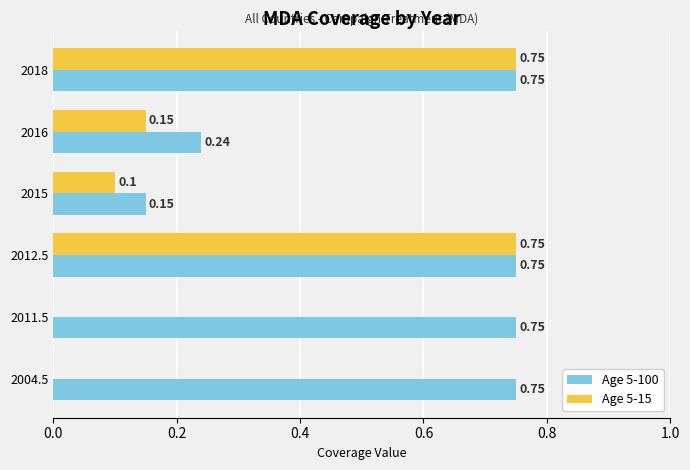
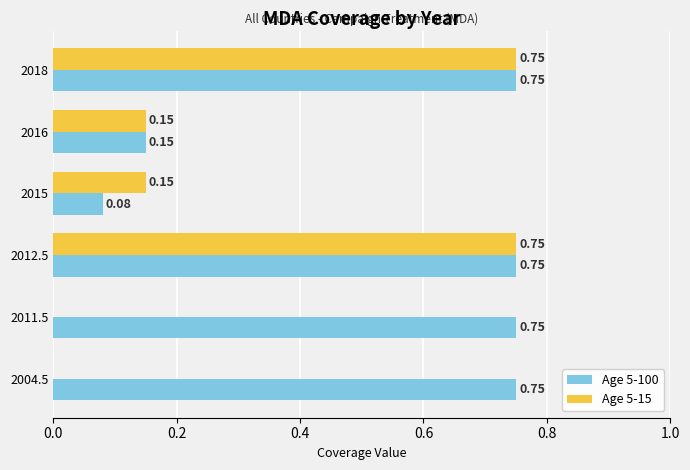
Age 5-100, 2016: 0.24 -> 0.15
Age 5-15, 2015: 0.1 -> 0.15
Age 5-100, 2015: 0.15 -> 0.08
